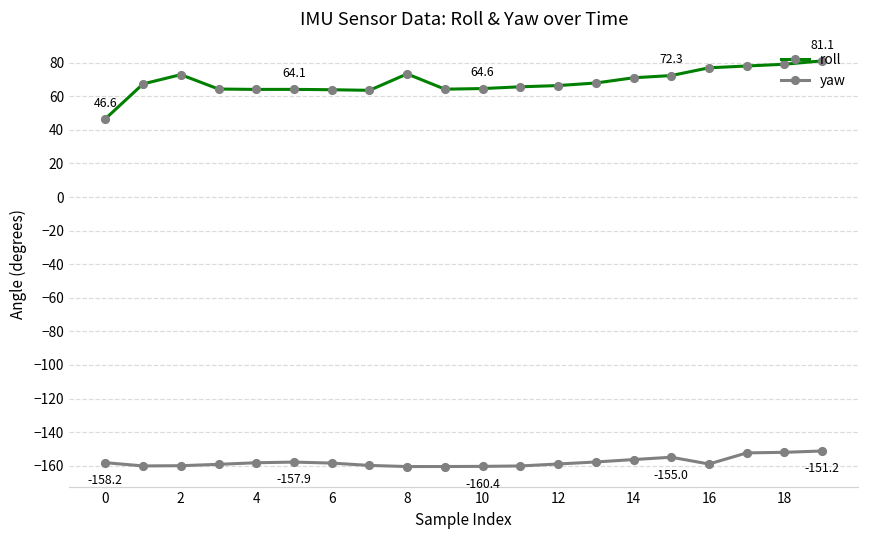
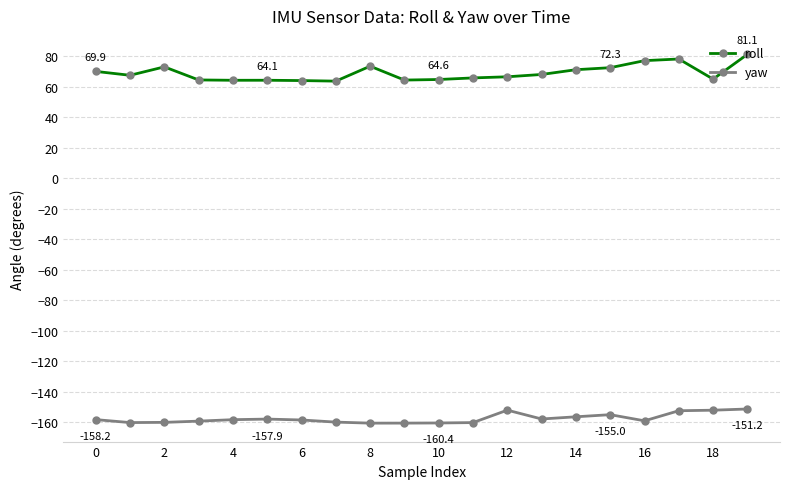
roll, 0: 46.6 -> 69.9
yaw, 12: -159 -> -152
roll, 18: 79 -> 65
